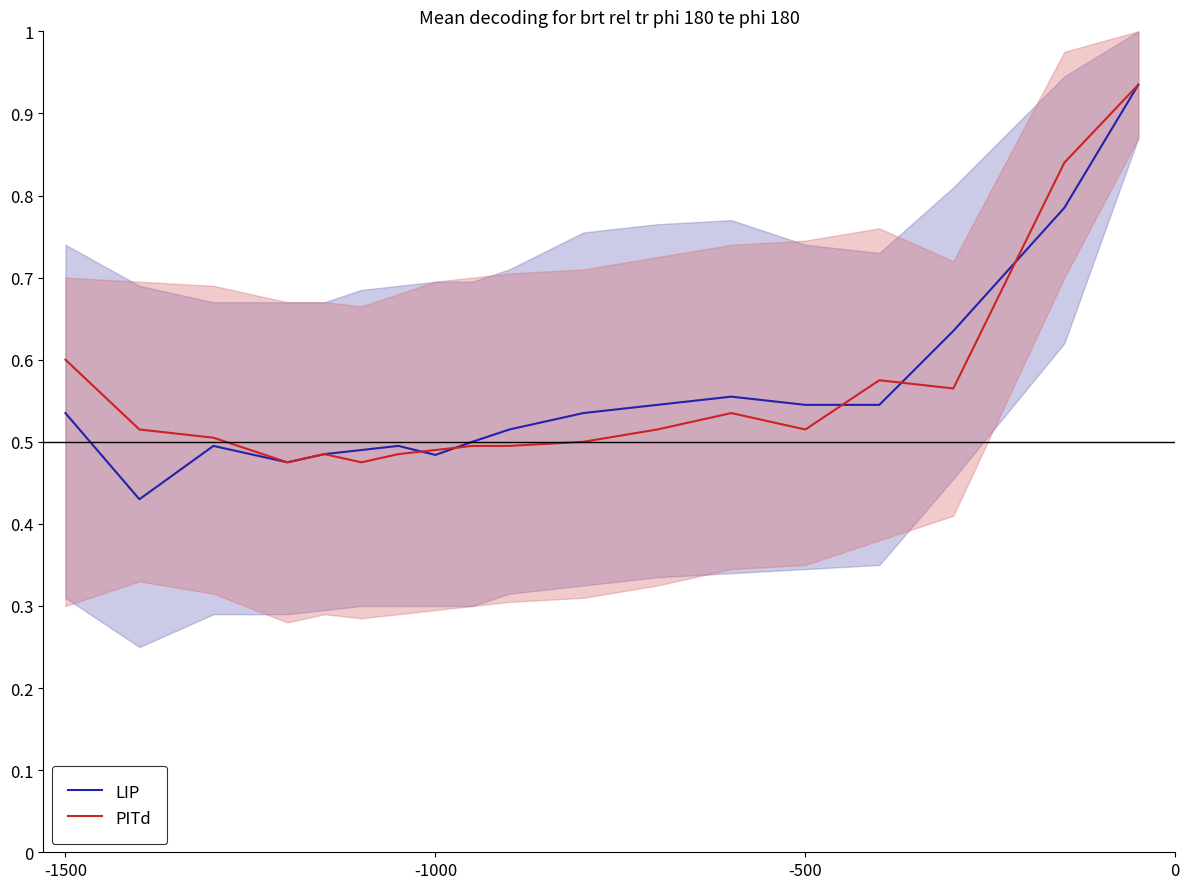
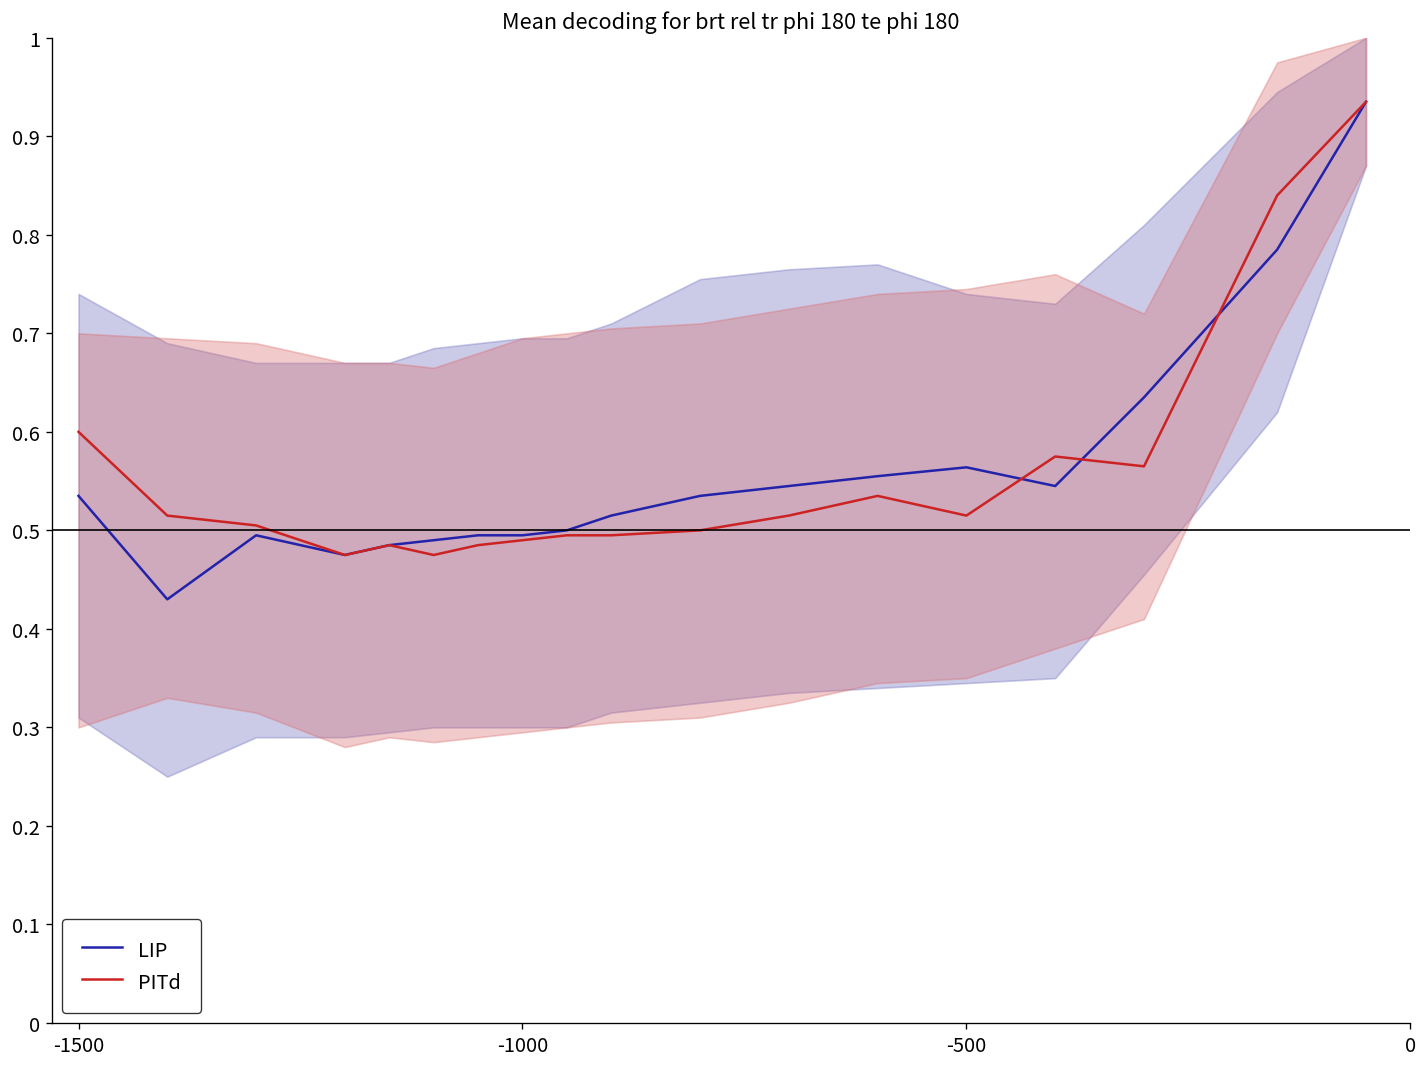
LIP, -1000: 0.48 -> 0.50
LIP, -500: 0.55 -> 0.56
